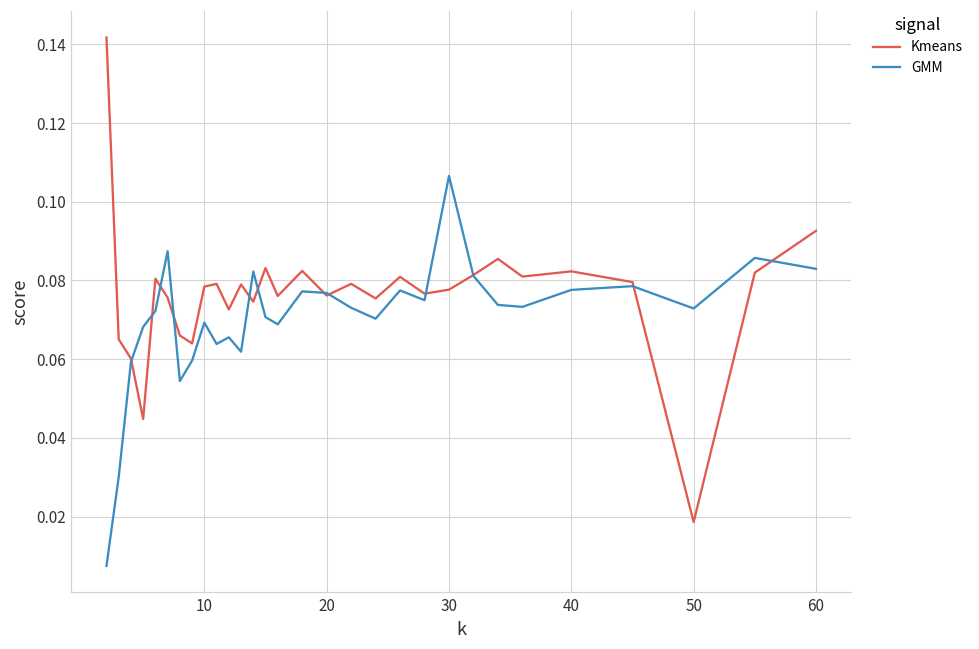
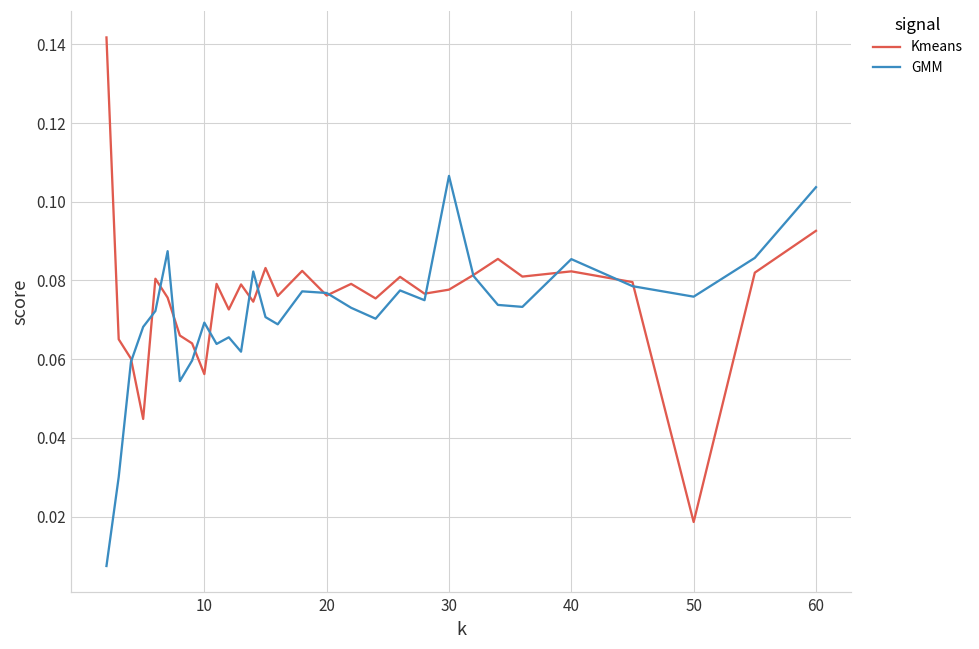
Kmeans, 10: 0.078 -> 0.056
GMM, 40: 0.078 -> 0.085
GMM, 50: 0.073 -> 0.076
GMM, 60: 0.083 -> 0.104
